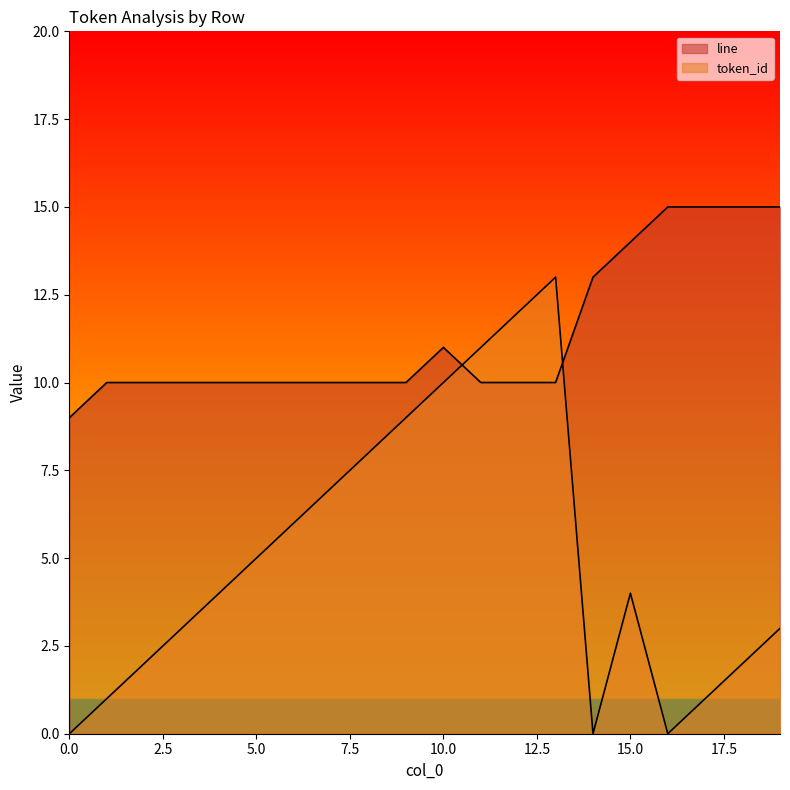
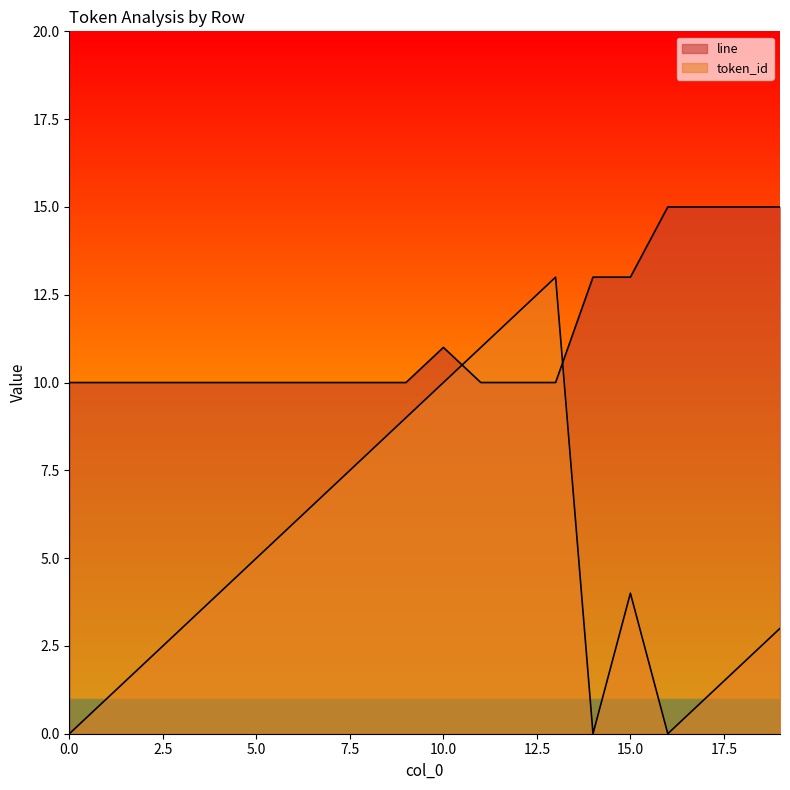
line, 0.0: 9 -> 10
line, 15.0: 14 -> 13
